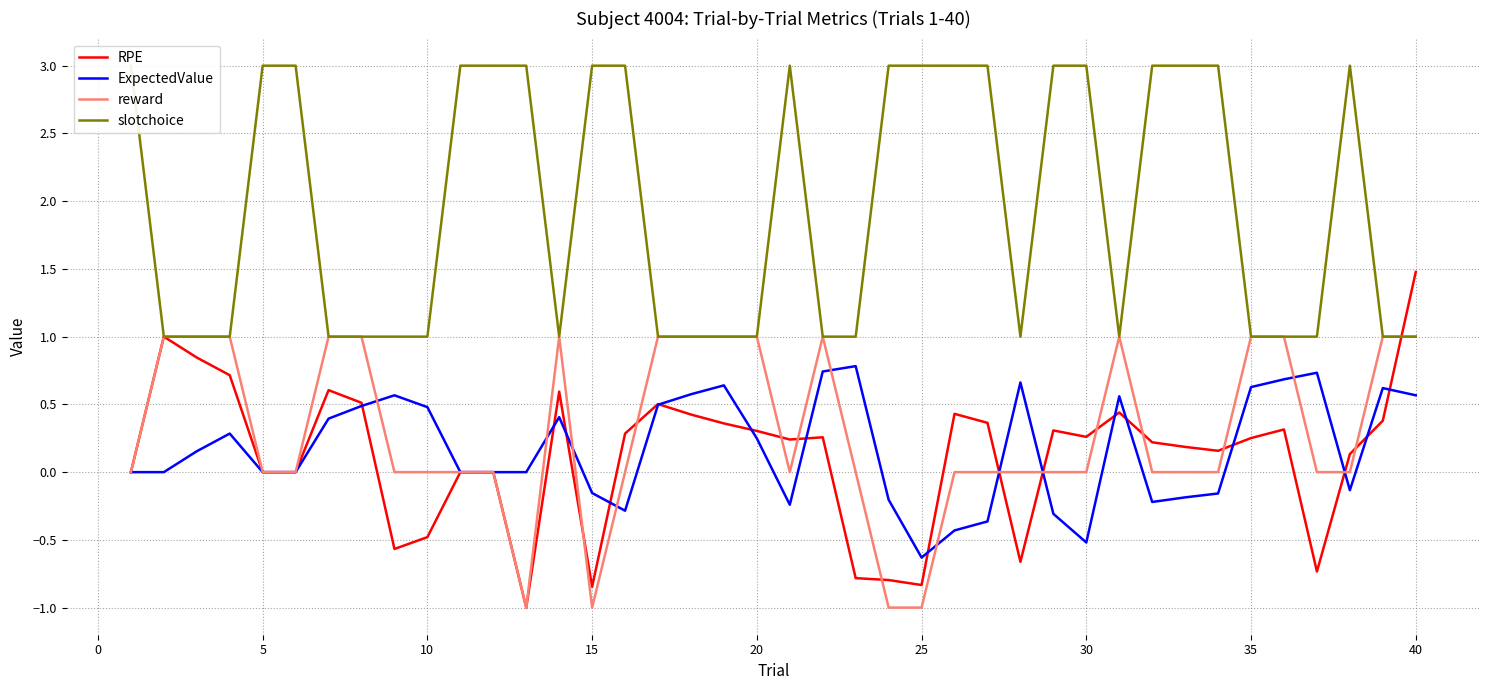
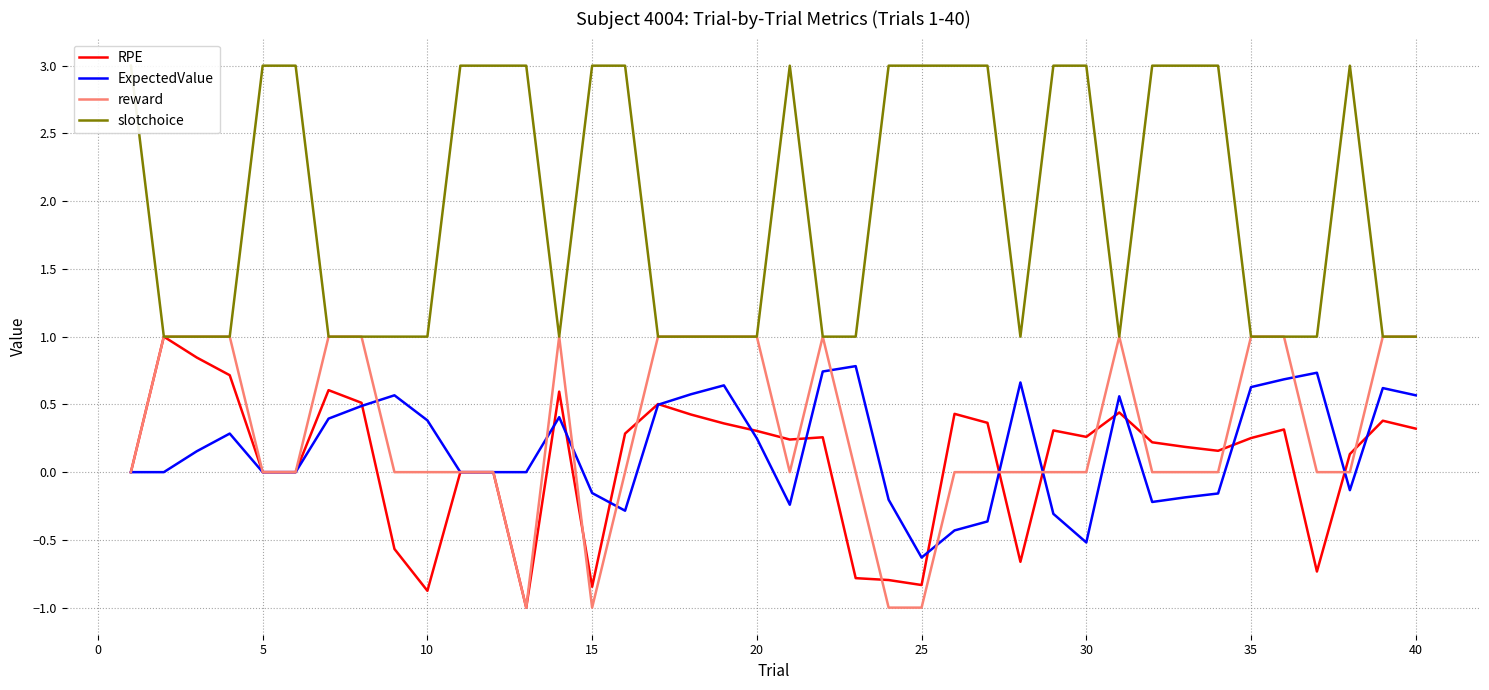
RPE, 10: -0.48 -> -0.88
ExpectedValue, 10: 0.48 -> 0.38
RPE, 40: 1.48 -> 0.32
